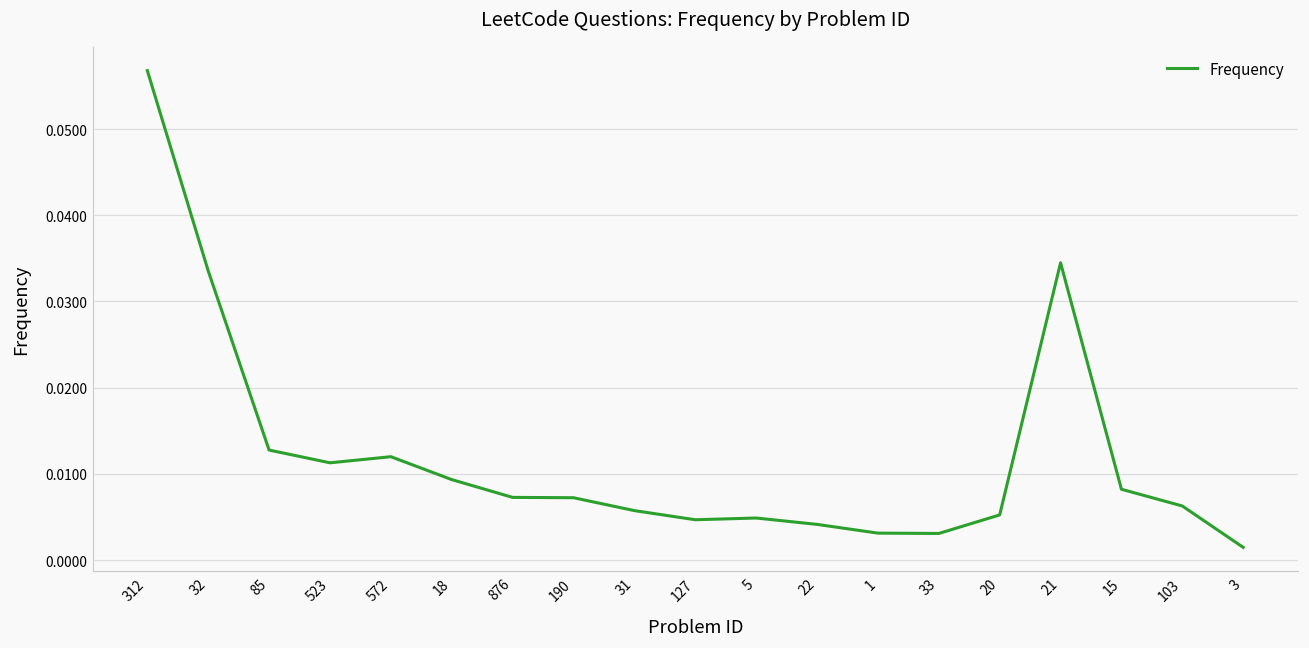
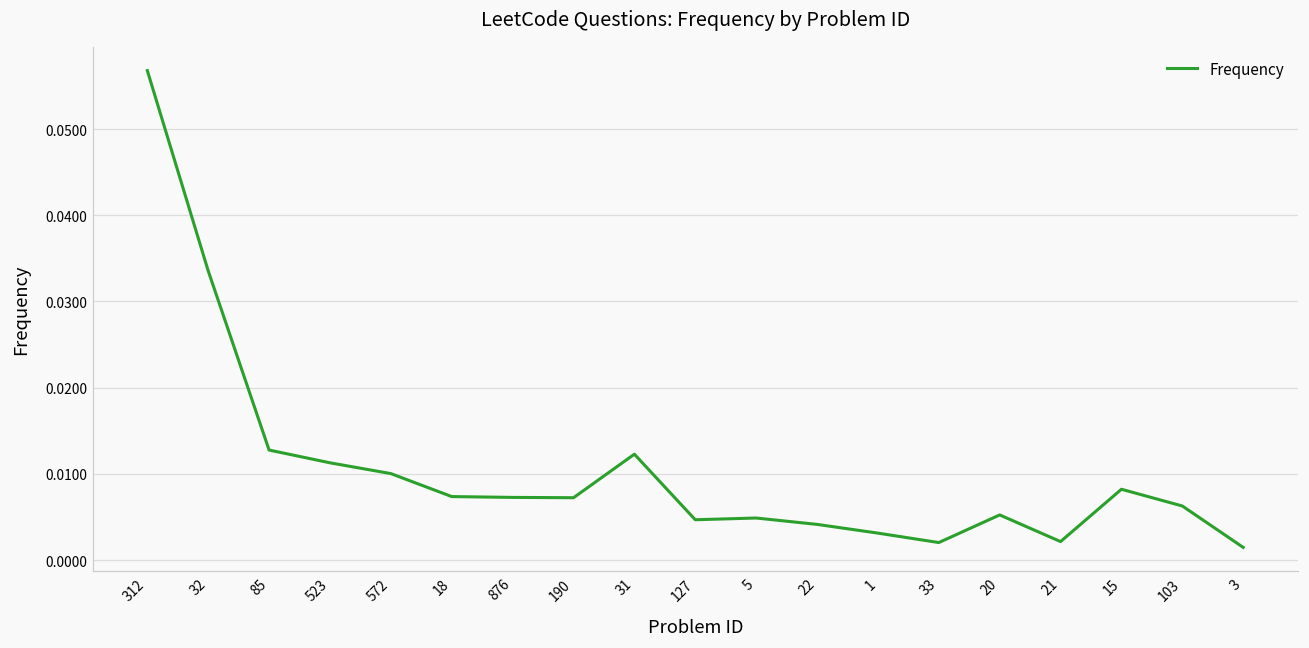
572: 0.012 -> 0.010
18: 0.009 -> 0.007
31: 0.006 -> 0.012
33: 0.003 -> 0.002
21: 0.034 -> 0.002
